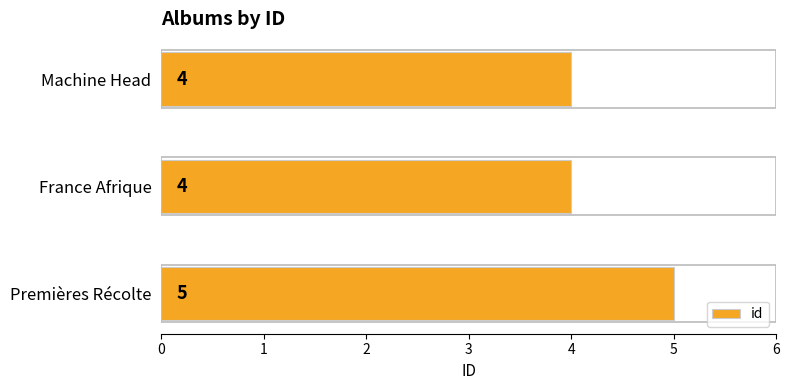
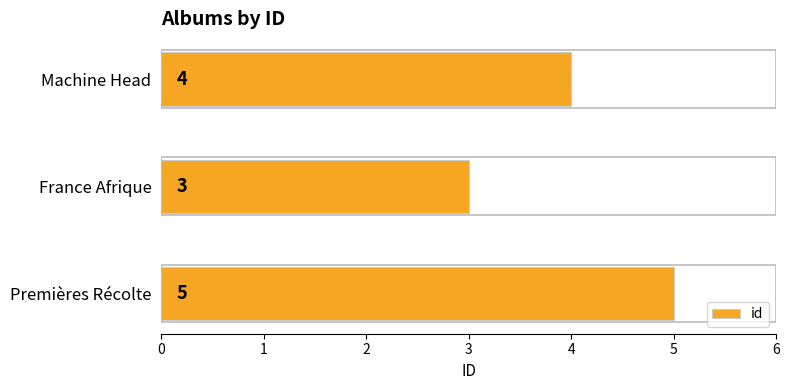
France Afrique: 4 -> 3
